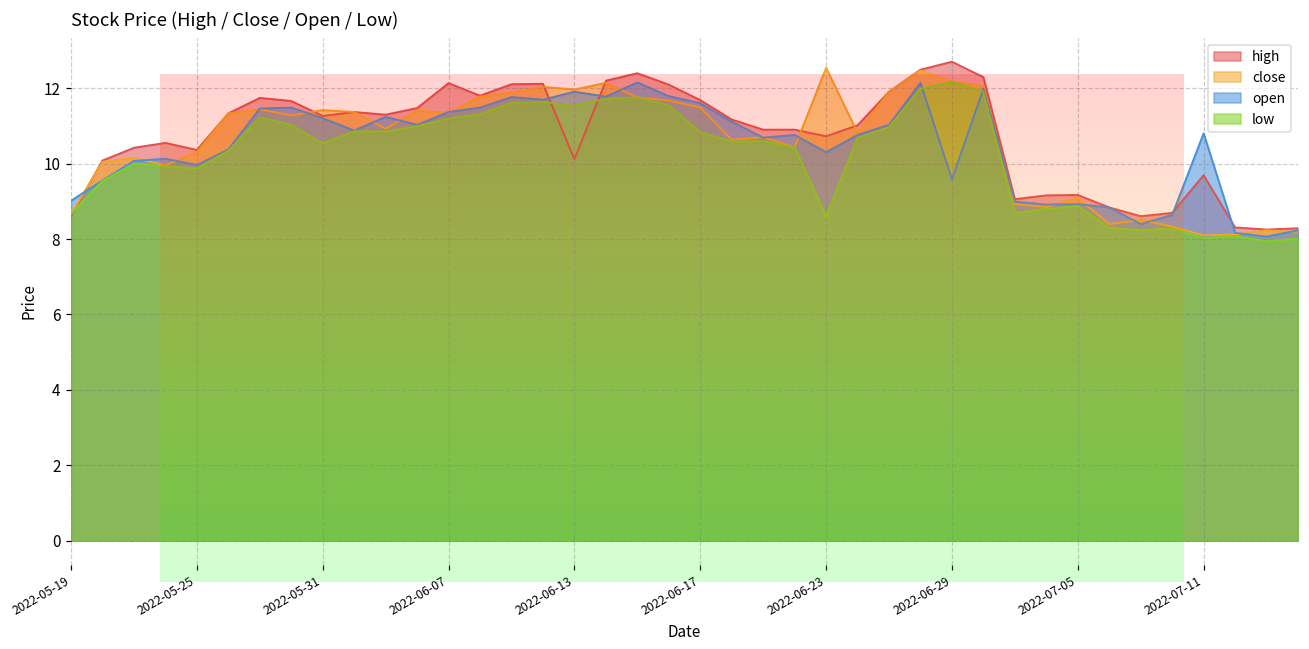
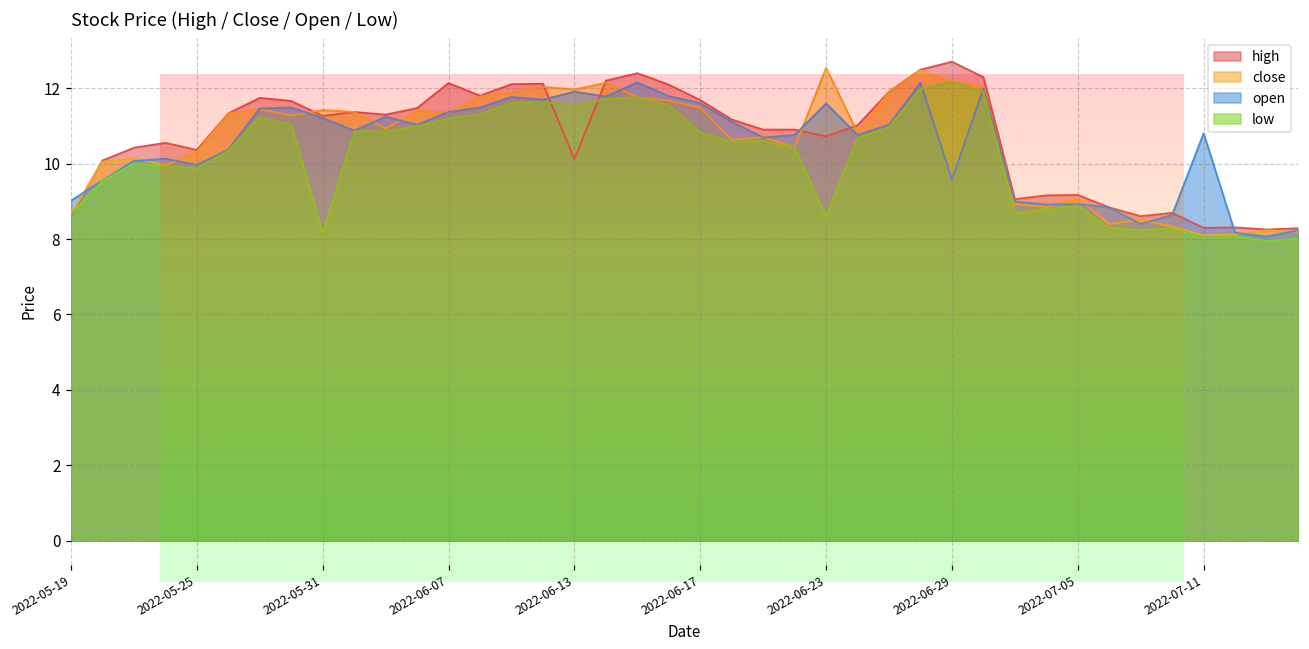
low, 2022-05-31: 10.5 -> 8.2
open, 2022-06-23: 10.3 -> 11.6
high, 2022-07-11: 9.7 -> 8.3
